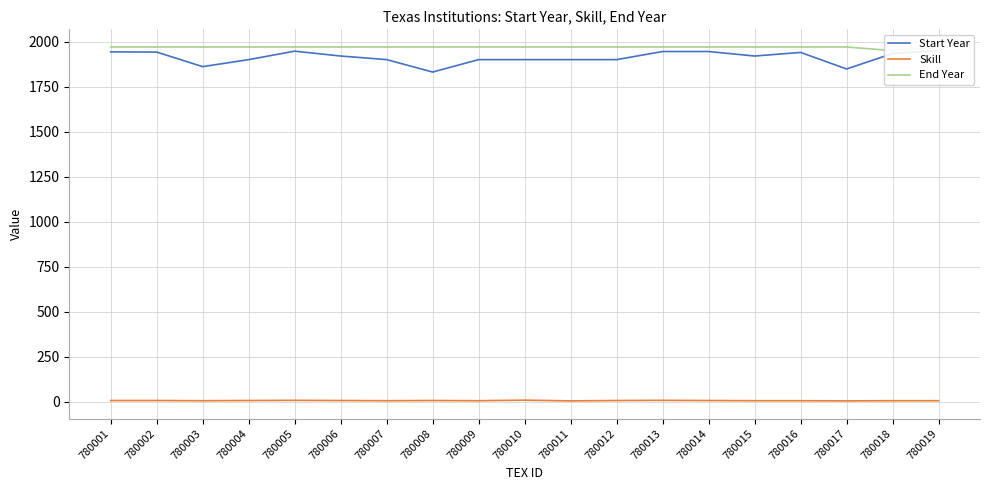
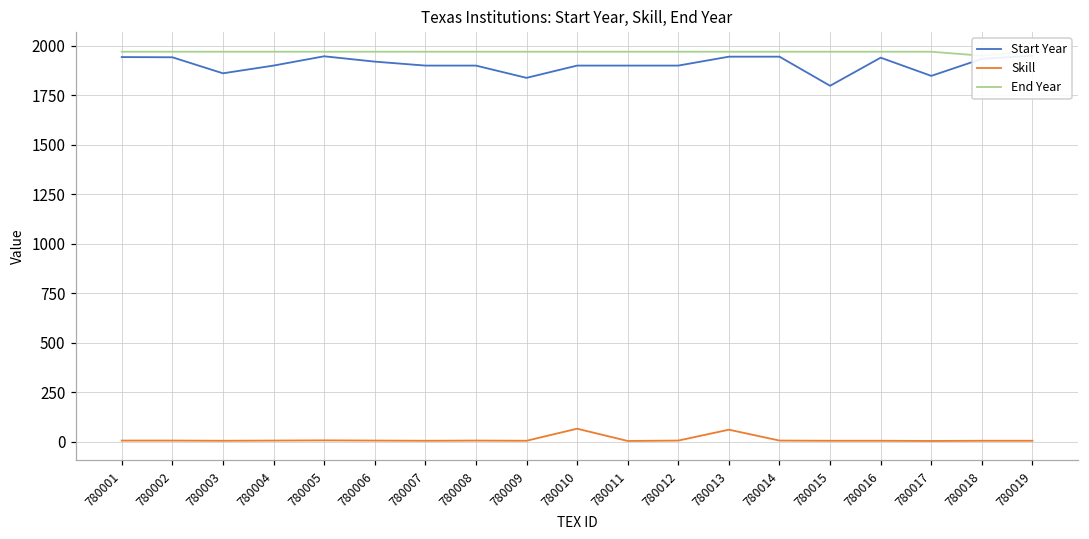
Start Year, 780008: 1830 -> 1900
Start Year, 780009: 1900 -> 1840
Skill, 780010: 10 -> 70
Skill, 780013: 10 -> 60
Start Year, 780015: 1920 -> 1800
